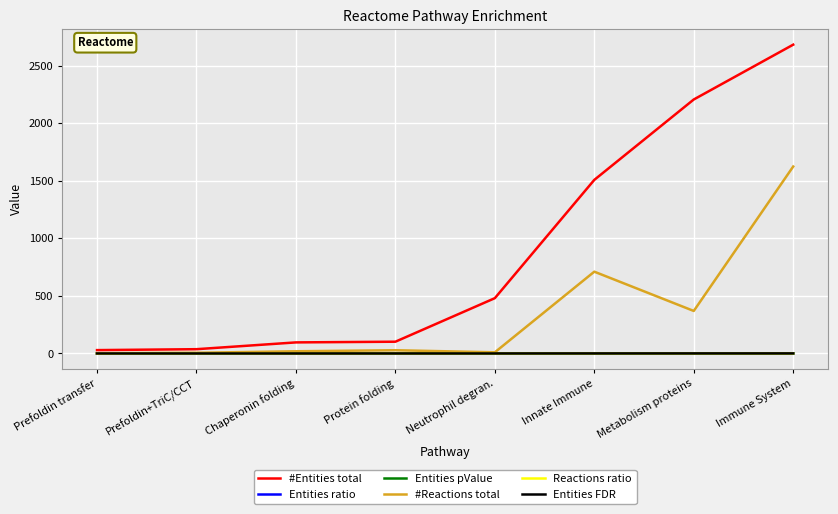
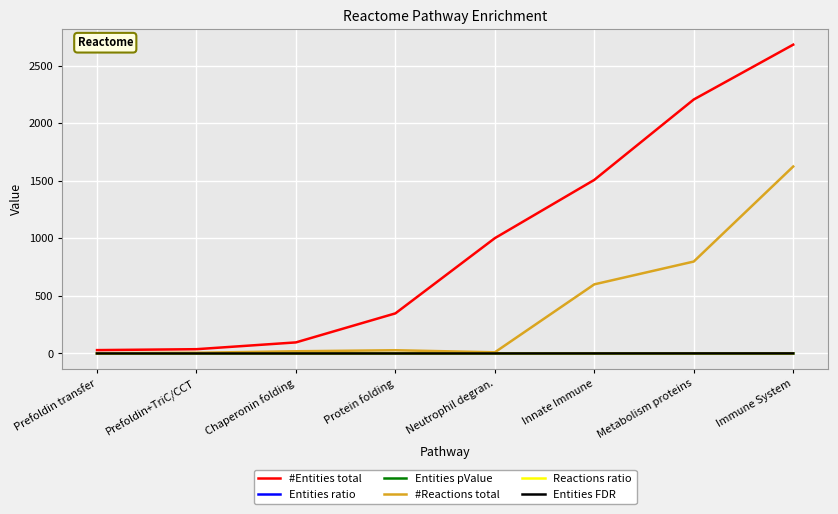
#Entities total, Protein folding: 100 -> 350
#Entities total, Neutrophil degran.: 480 -> 1000
#Reactions total, Innate Immune: 710 -> 600
#Reactions total, Metabolism proteins: 370 -> 800
